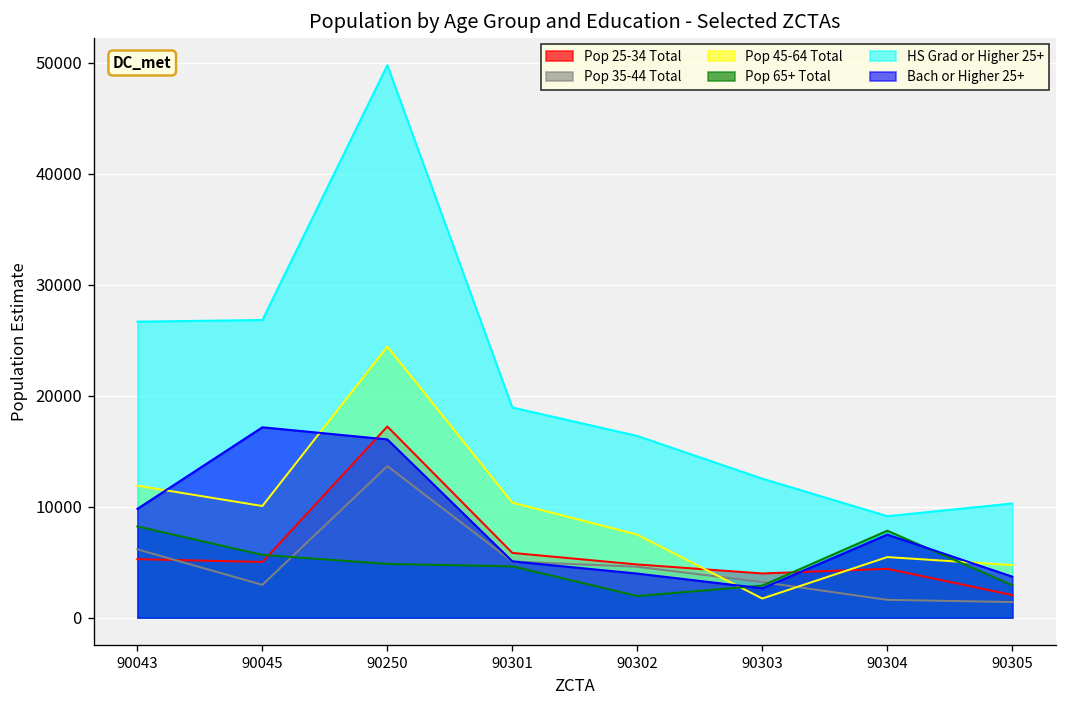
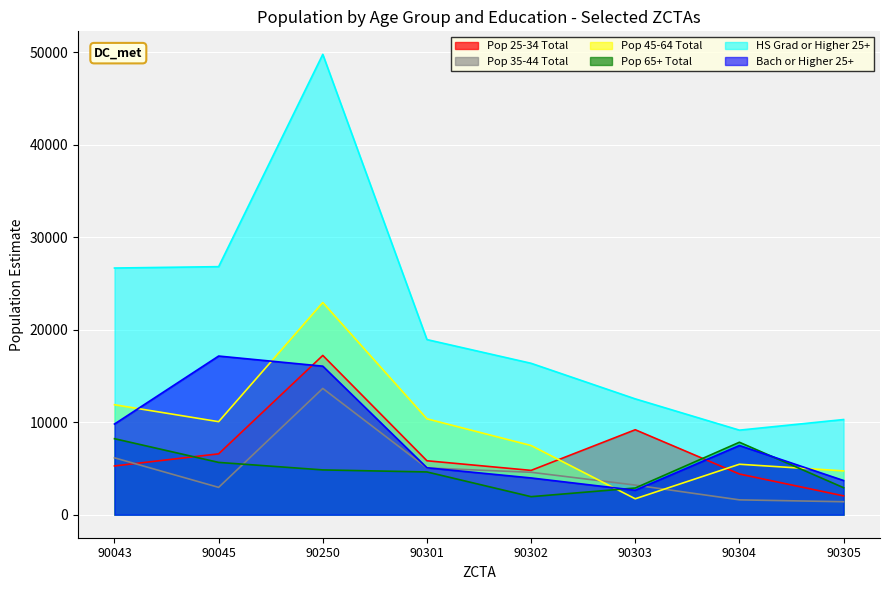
Pop 25-34 Total, 90045: 5000 -> 7000
Pop 45-64 Total, 90250: 24000 -> 23000
Pop 25-34 Total, 90303: 4000 -> 9000
